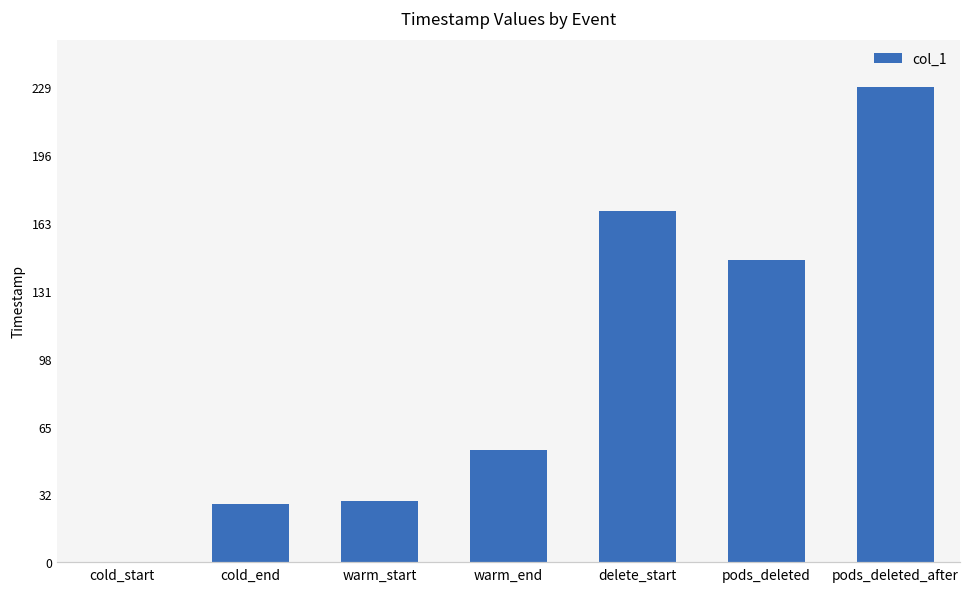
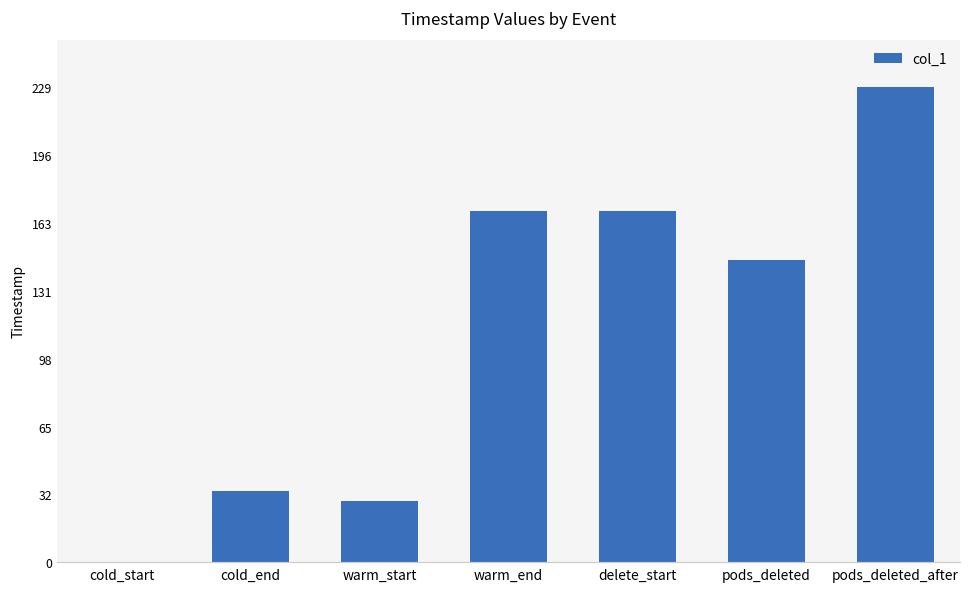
cold_end: 28 -> 34
warm_end: 54 -> 170
